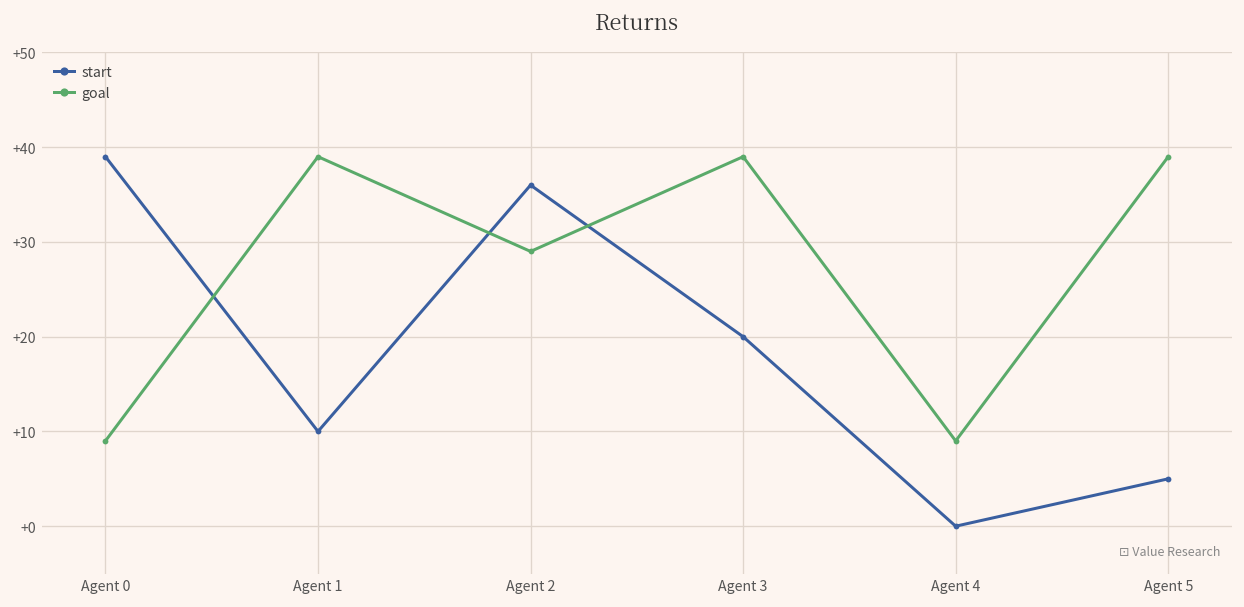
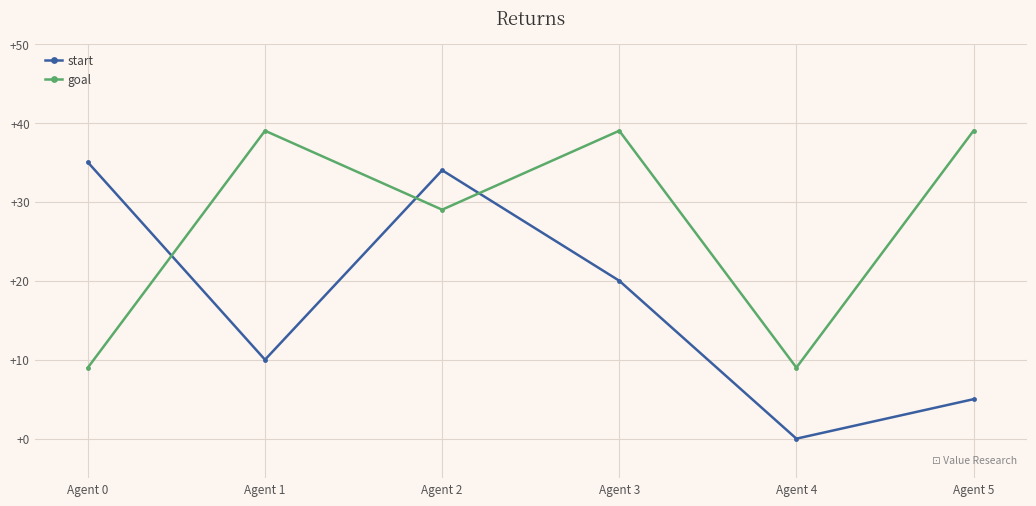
start, Agent 0: +39 -> +35
start, Agent 2: +36 -> +34
